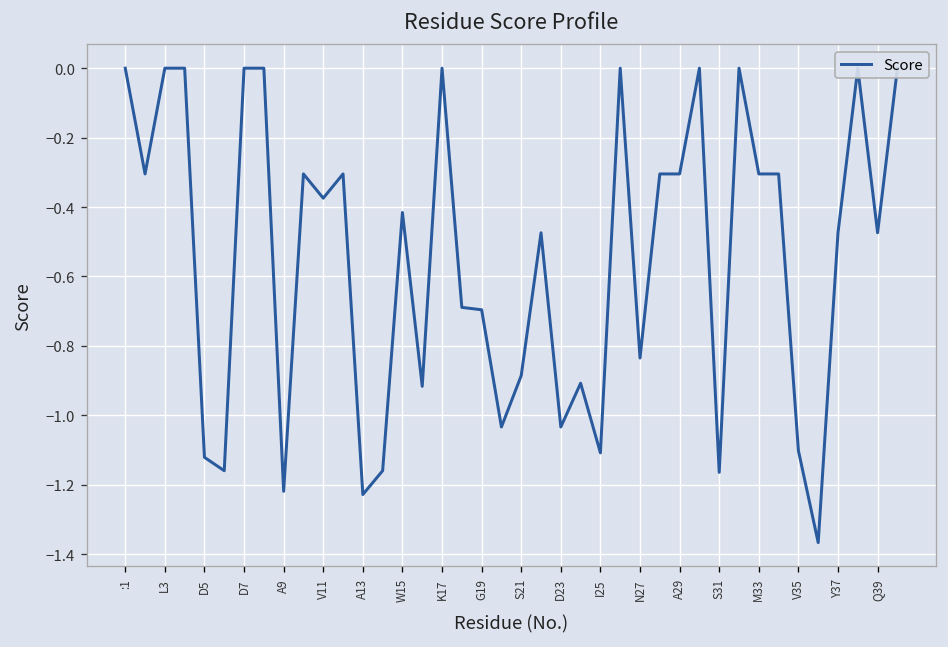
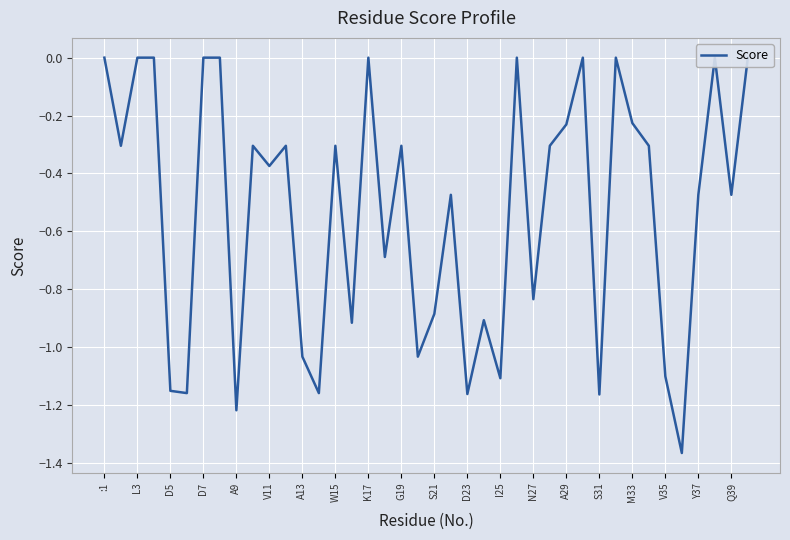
D5: -1.12 -> -1.15
A13: -1.23 -> -1.03
W15: -0.42 -> -0.30
G19: -0.70 -> -0.30
D23: -1.03 -> -1.16
A29: -0.30 -> -0.23
M33: -0.30 -> -0.23
